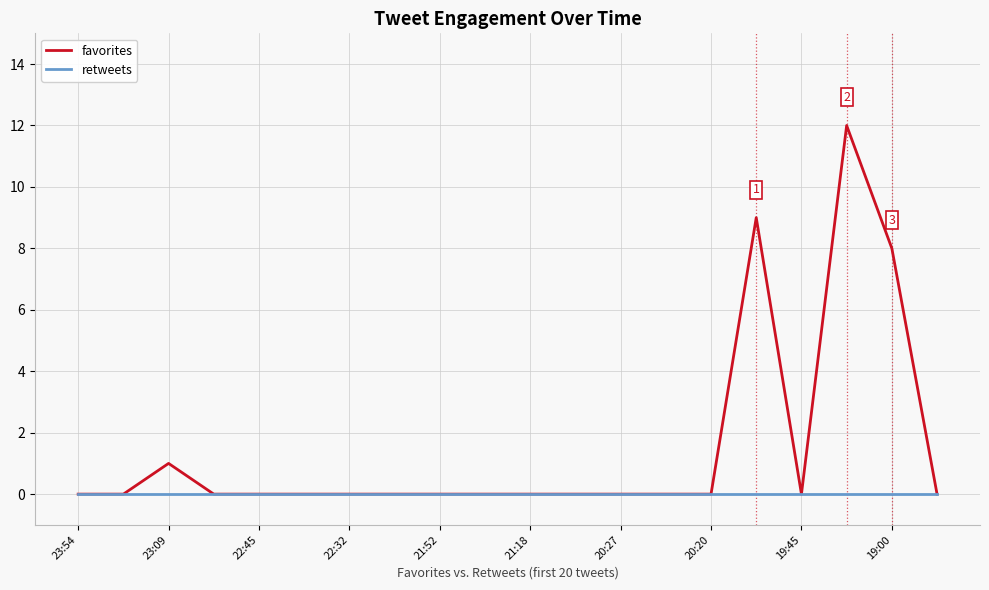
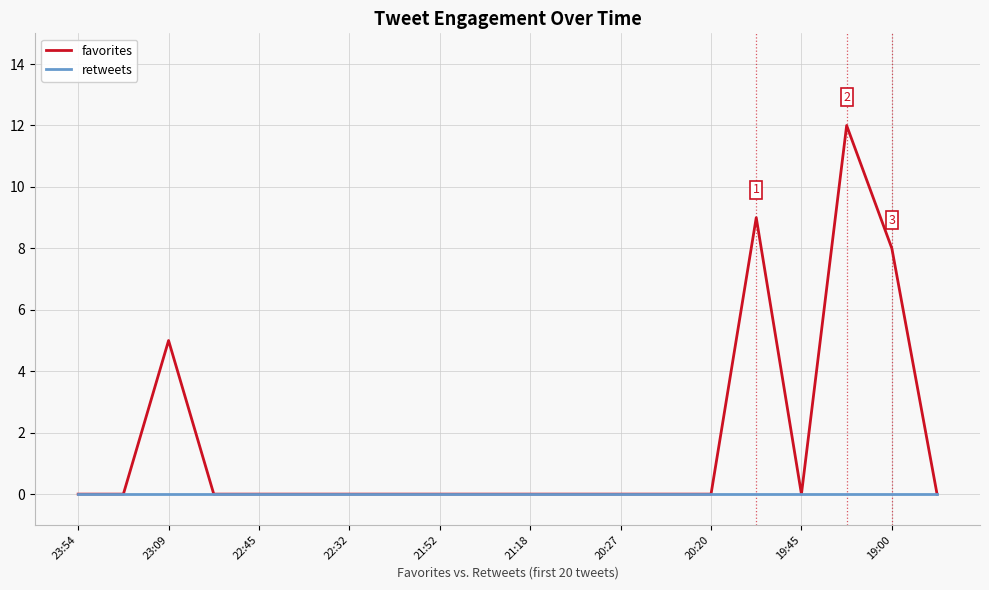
favorites, 23:09: 1 -> 5
